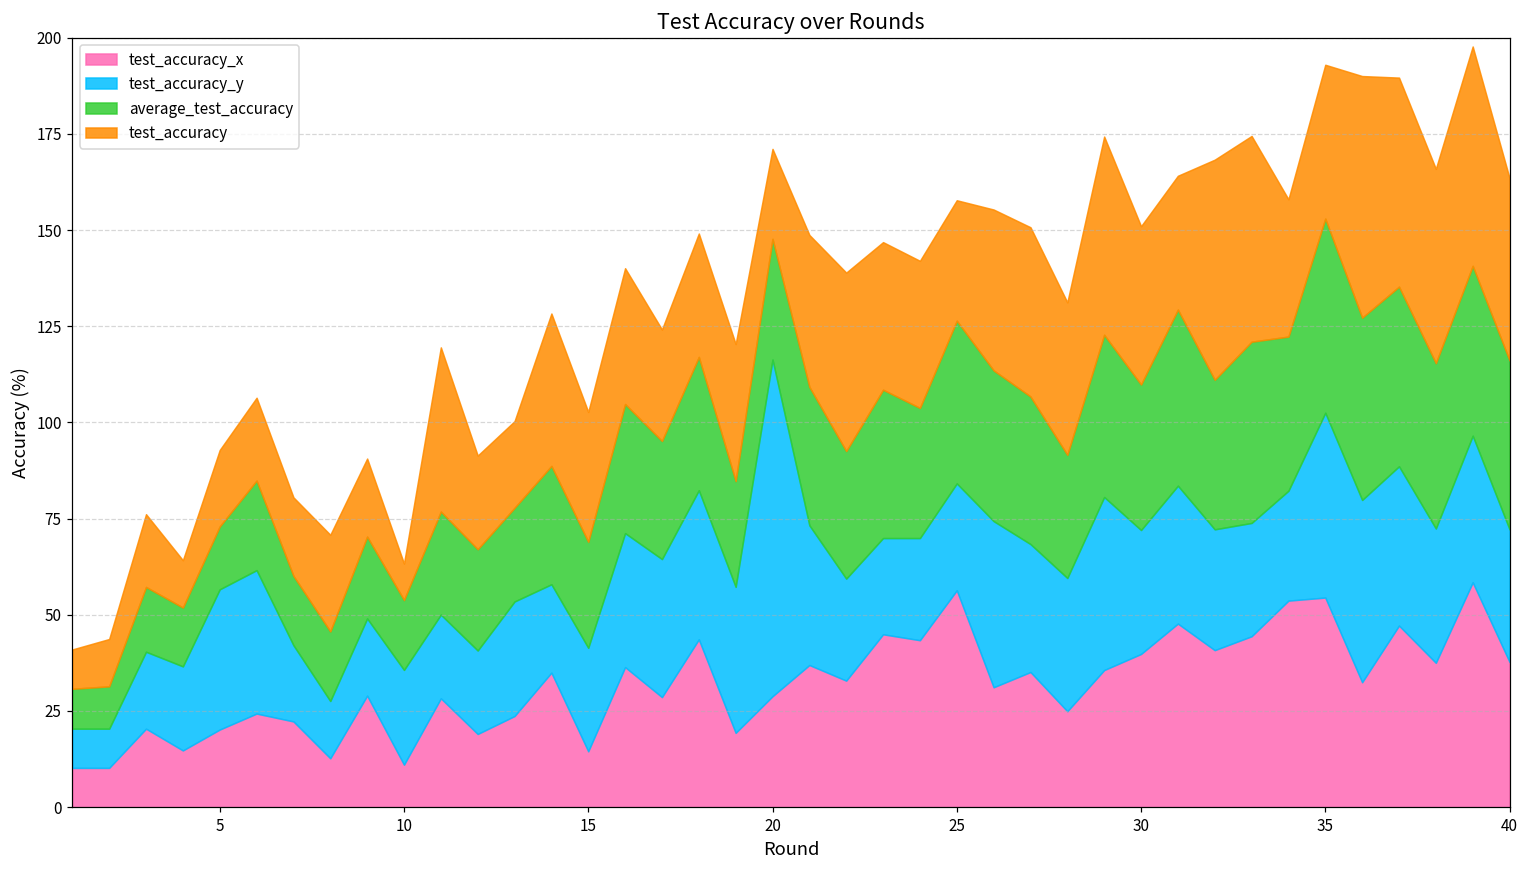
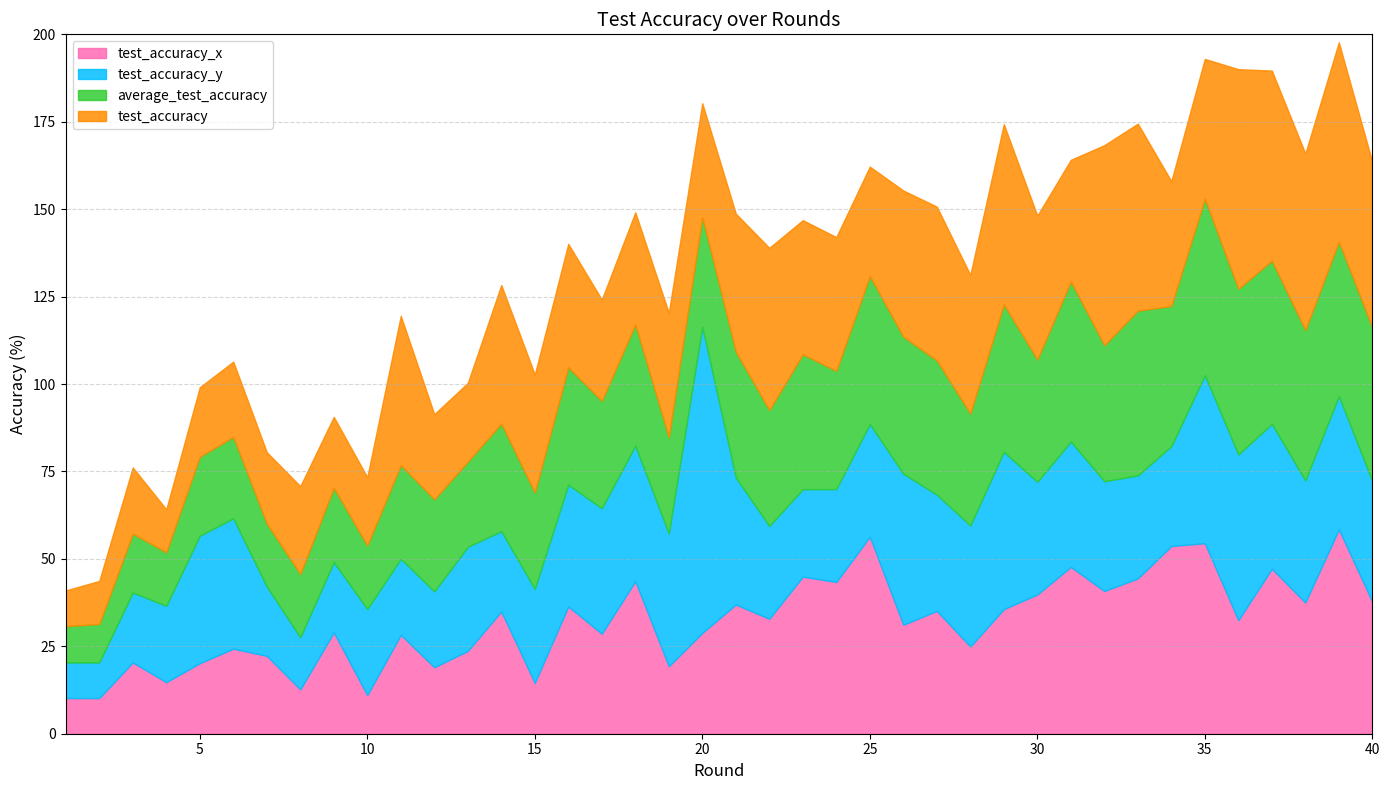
average_test_accuracy, 5: 16 -> 23
test_accuracy, 10: 9 -> 20
test_accuracy, 20: 23 -> 33
test_accuracy_y, 25: 28 -> 32
average_test_accuracy, 30: 38 -> 35
